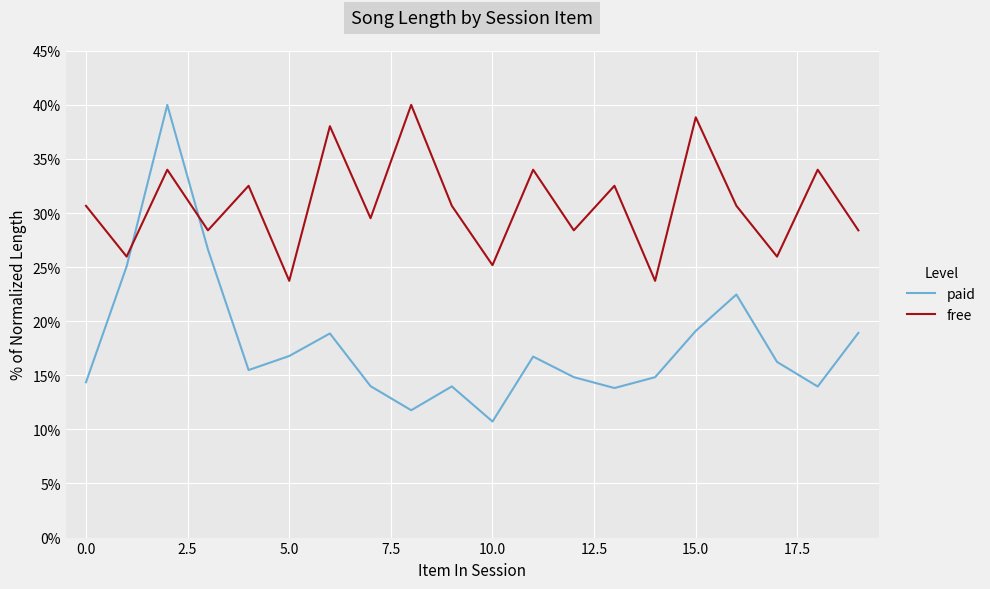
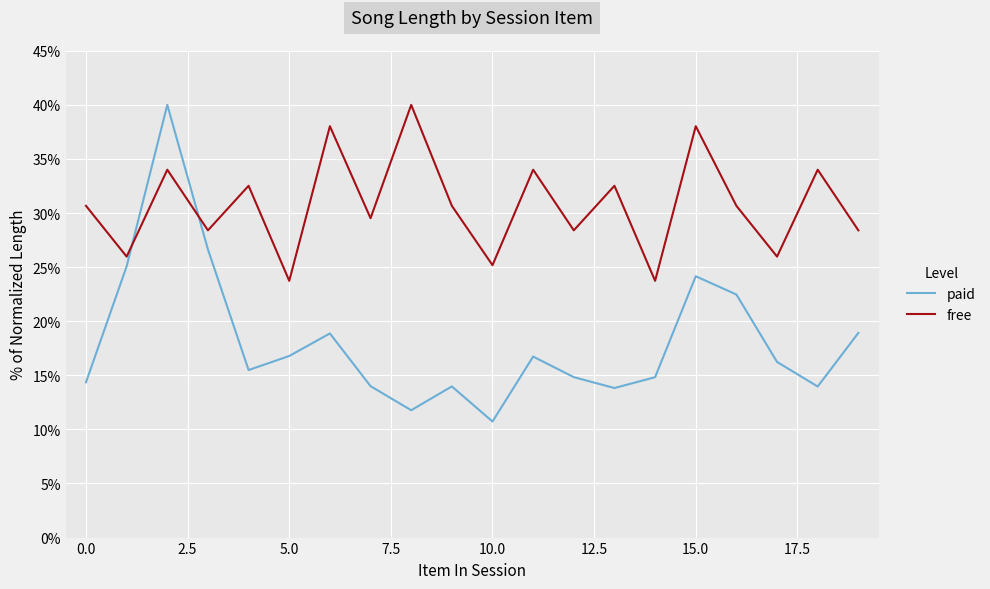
paid, 15.0: 19.1% -> 24.2%
free, 15.0: 38.9% -> 38.0%
